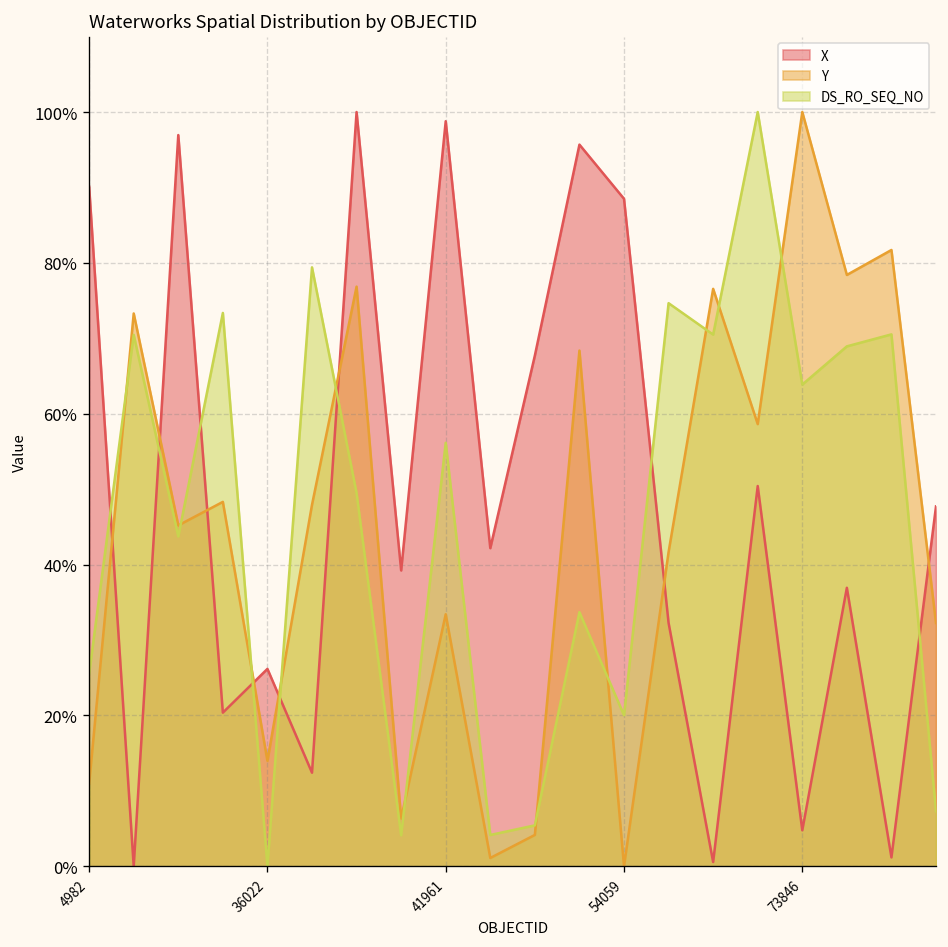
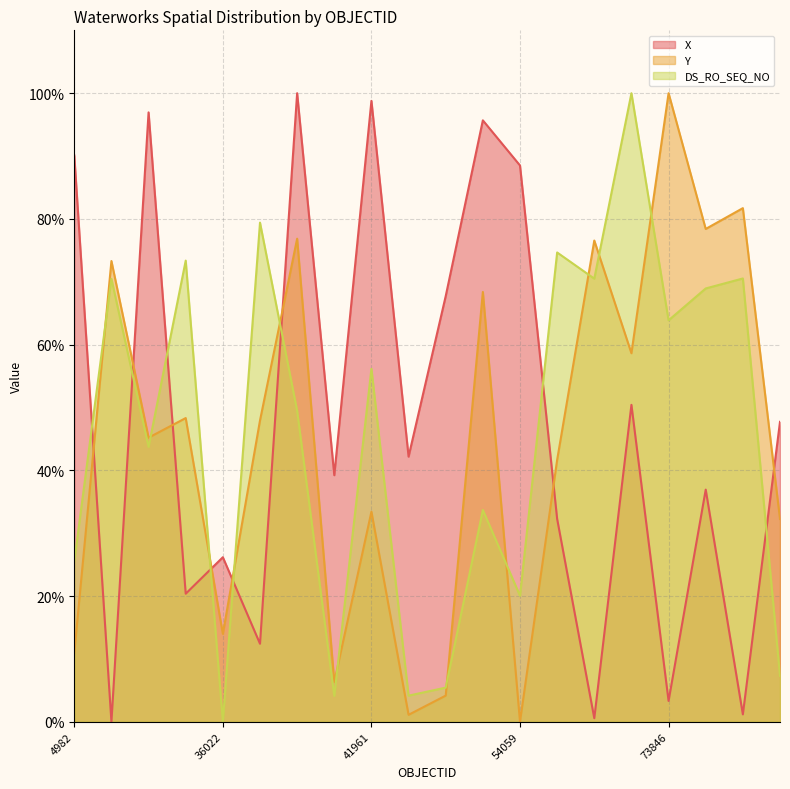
X, 73846: 5% -> 3%
